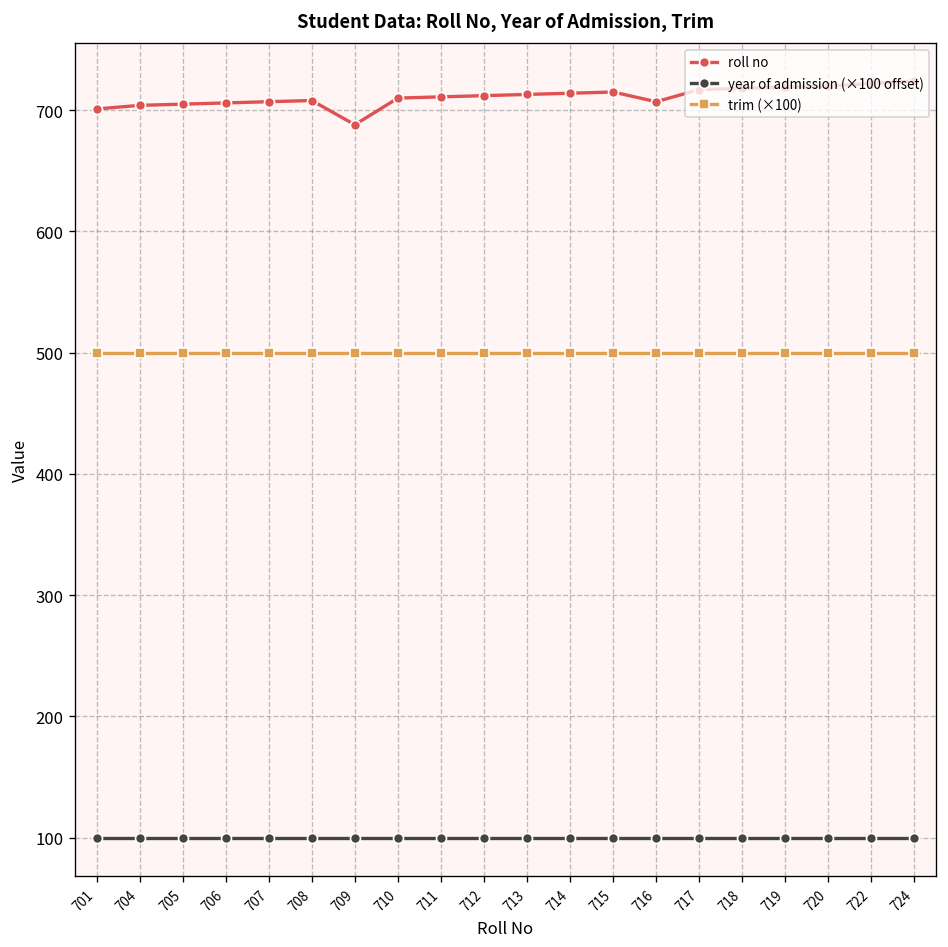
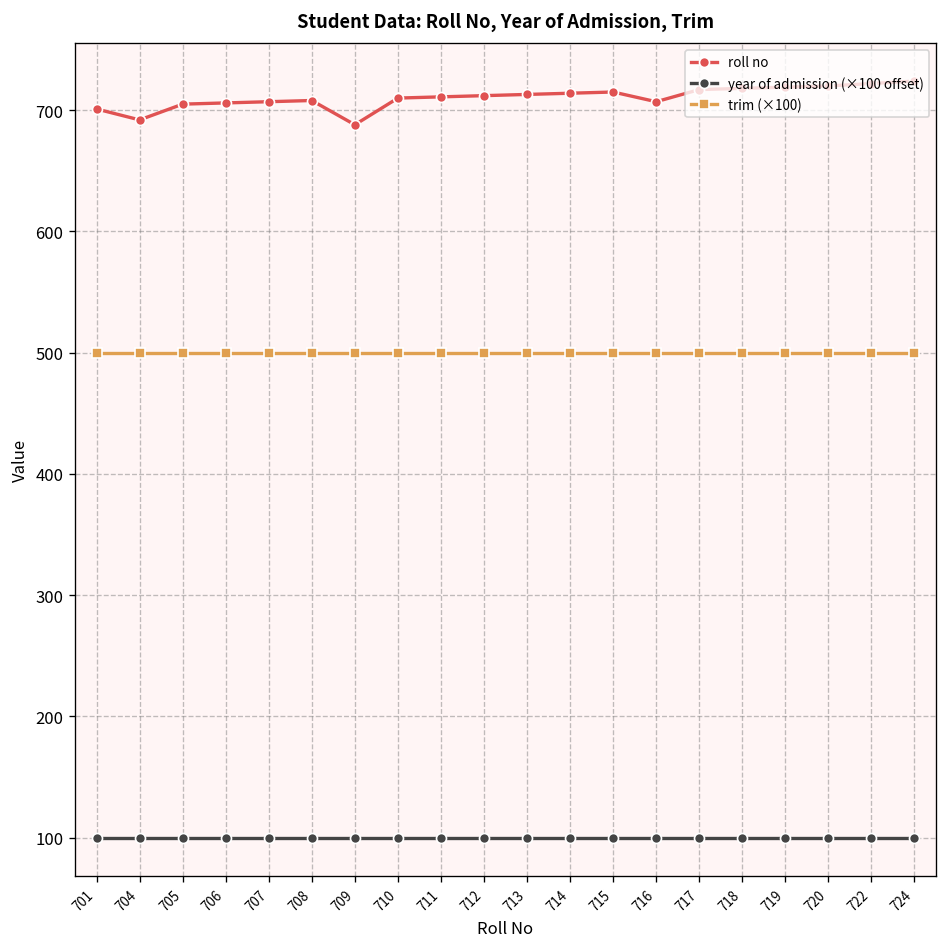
roll no, 704: 704 -> 692
